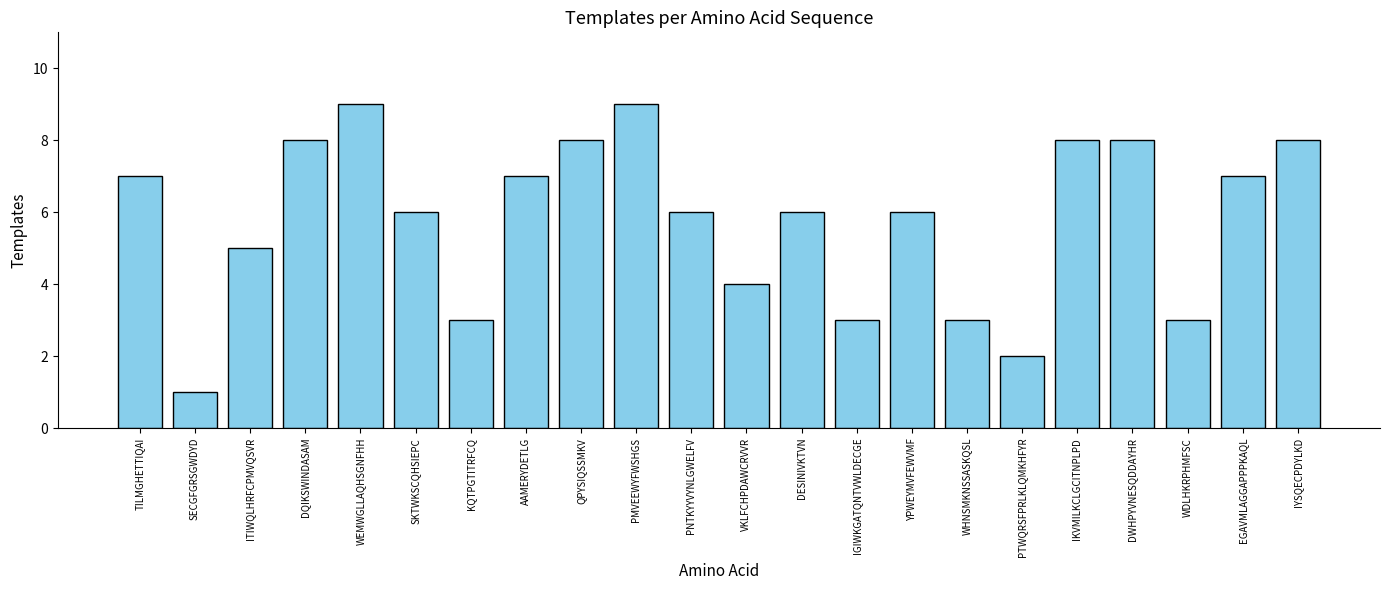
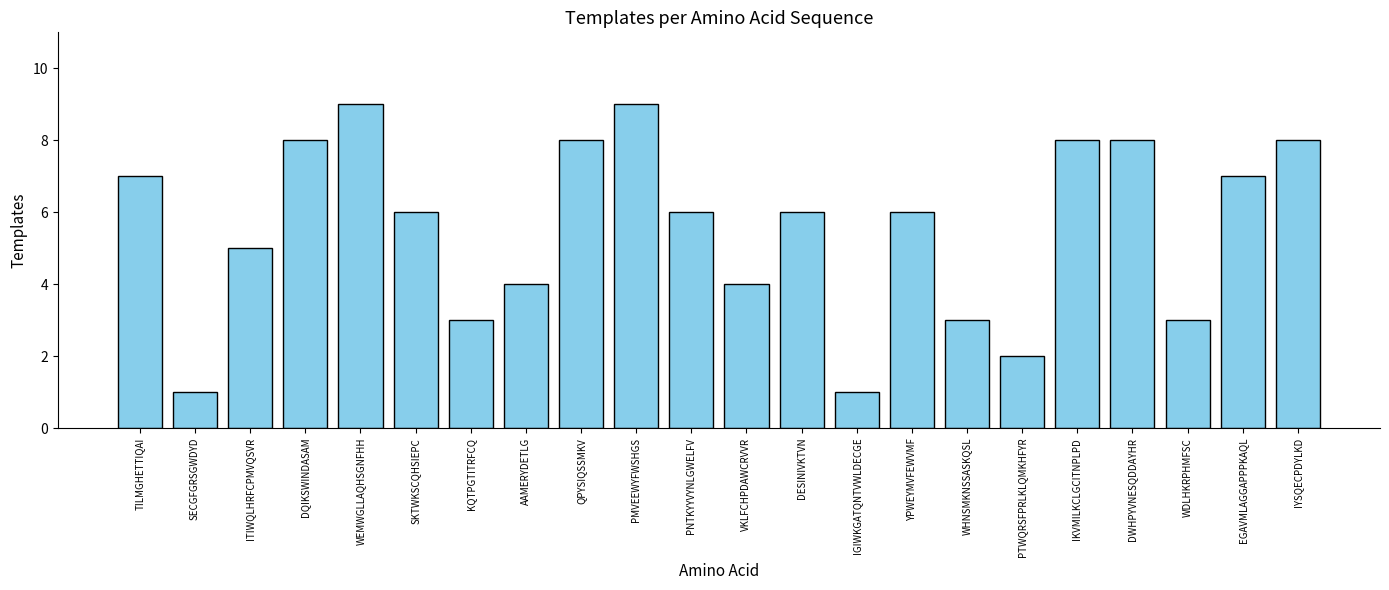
AAMERYDETLG: 7 -> 4
IGIWKGATQNTVWLDECGE: 3 -> 1
